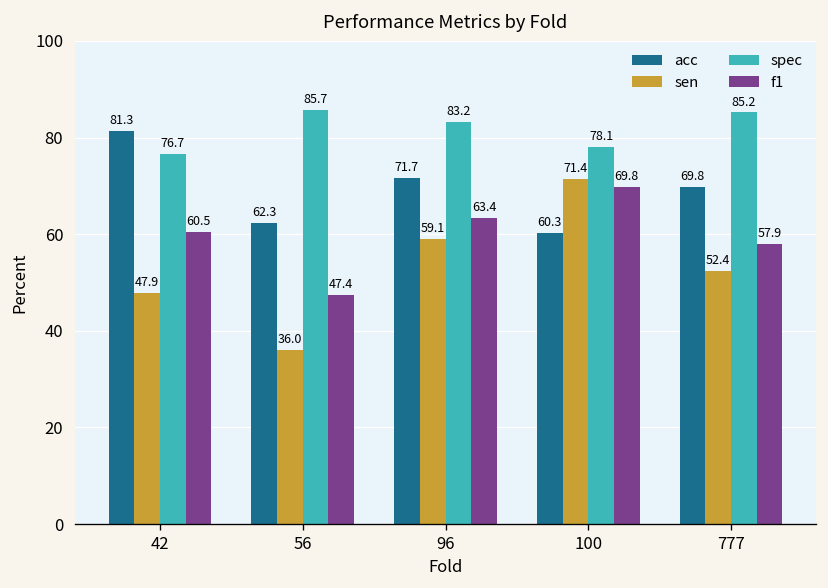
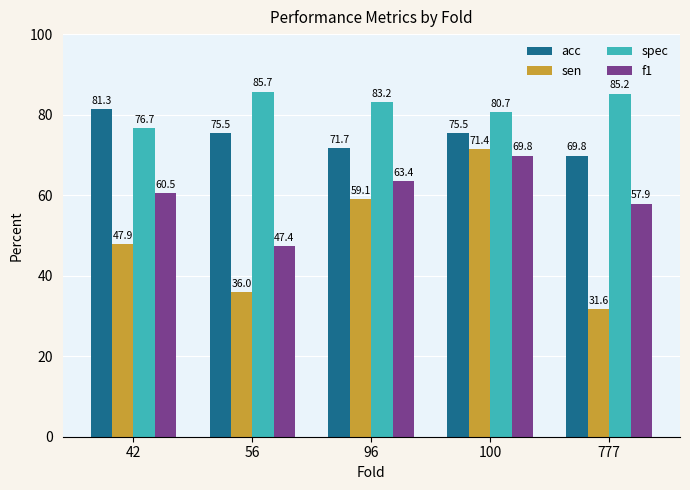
acc, 56: 62.3 -> 75.5
acc, 100: 60.3 -> 75.5
spec, 100: 78.1 -> 80.7
sen, 777: 52.4 -> 31.6
